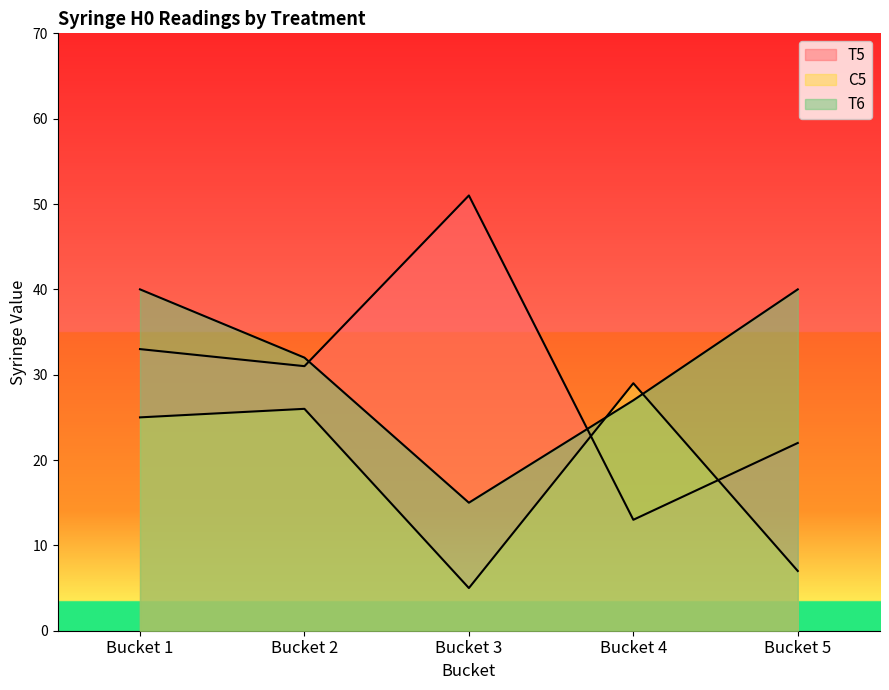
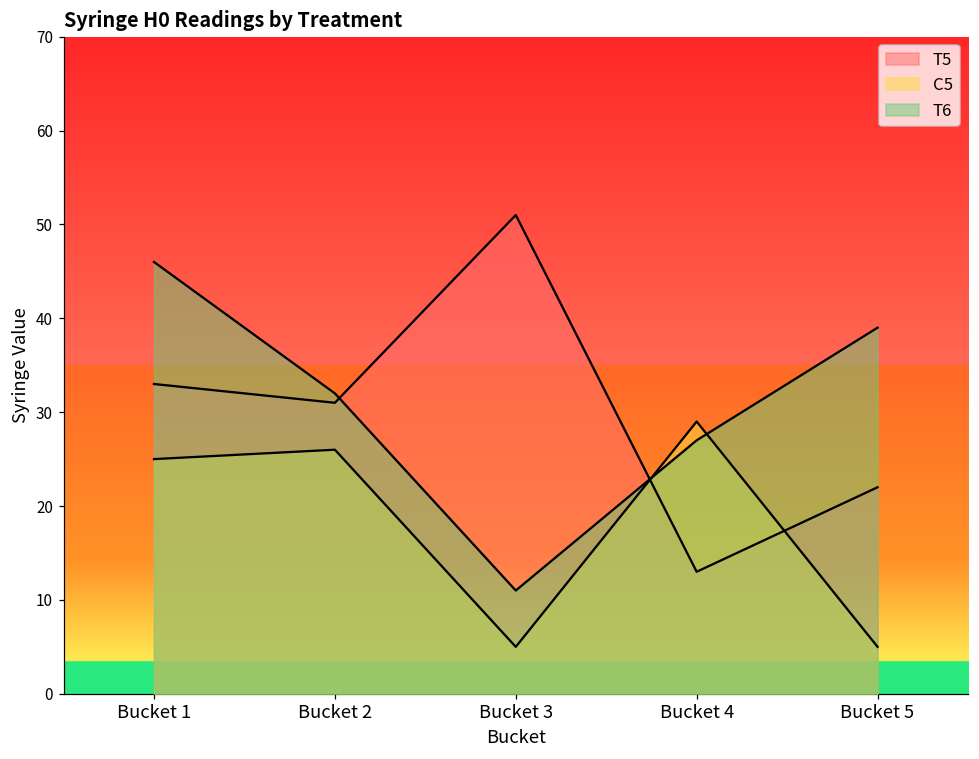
T6, Bucket 1: 40 -> 46
T6, Bucket 3: 15 -> 11
C5, Bucket 5: 7 -> 5
T6, Bucket 5: 40 -> 39
